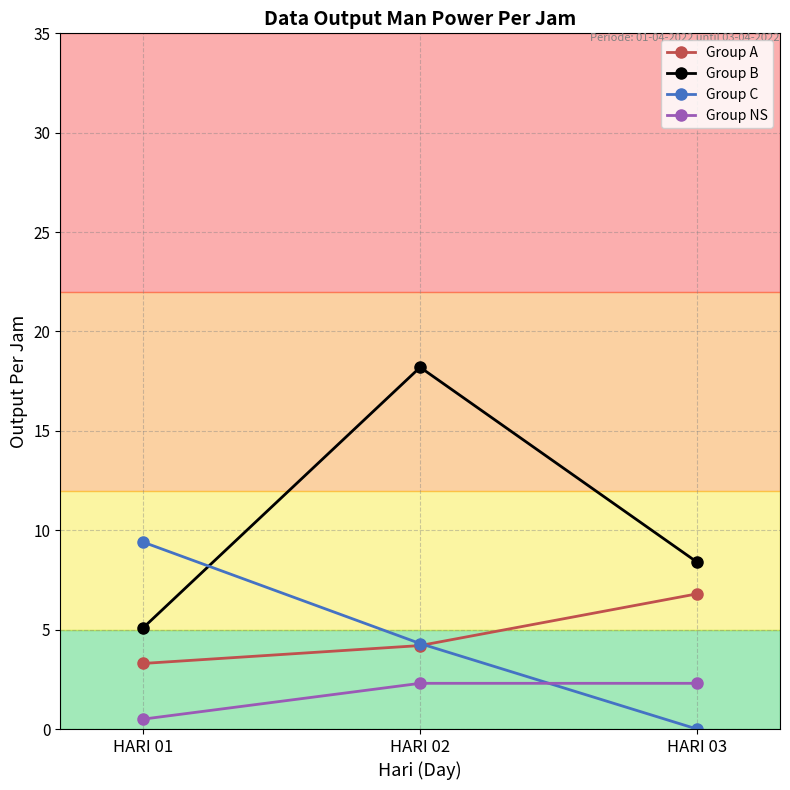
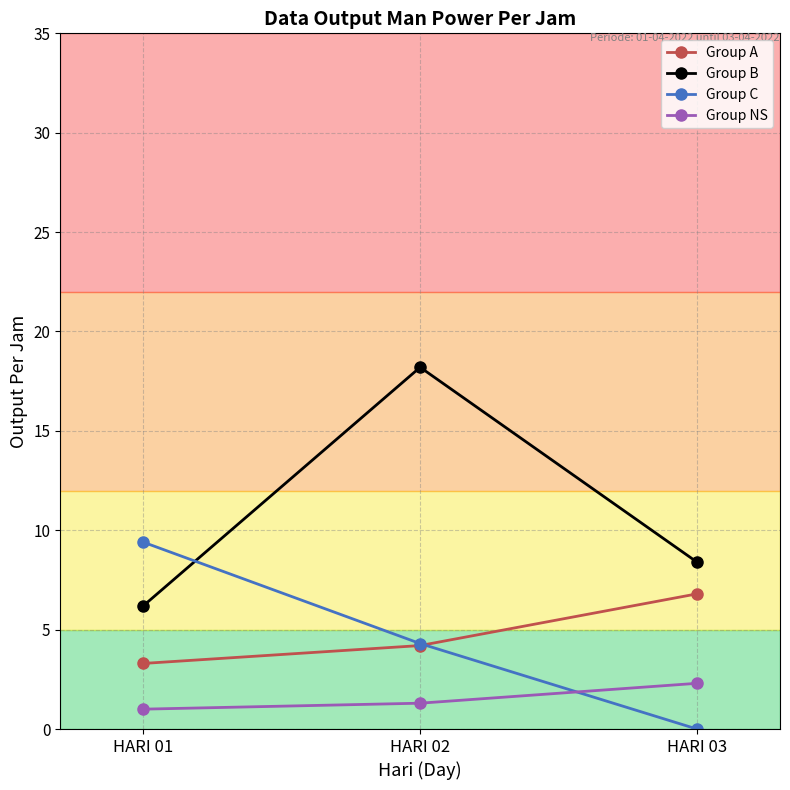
Group B, HARI 01: 5.1 -> 6.2
Group NS, HARI 01: 0.5 -> 1.0
Group NS, HARI 02: 2.3 -> 1.3
